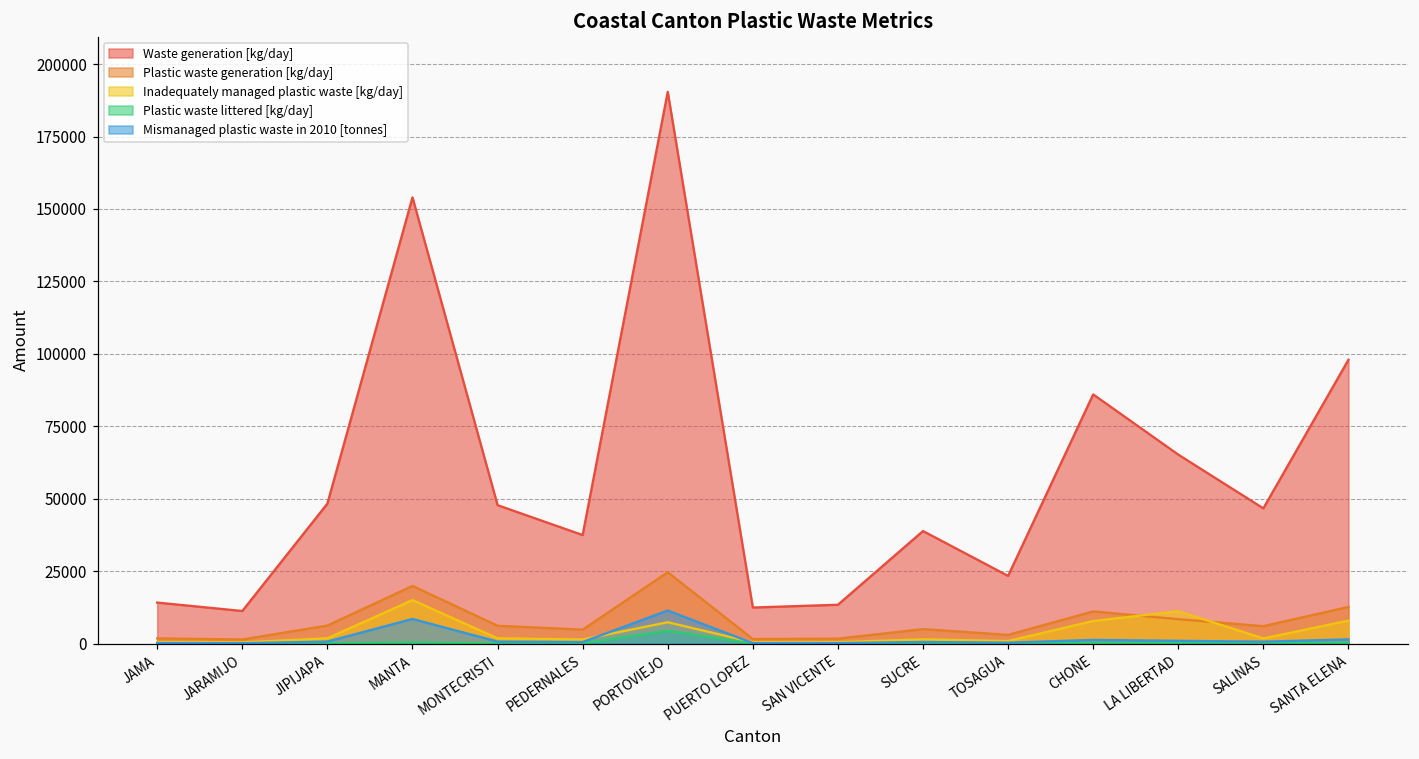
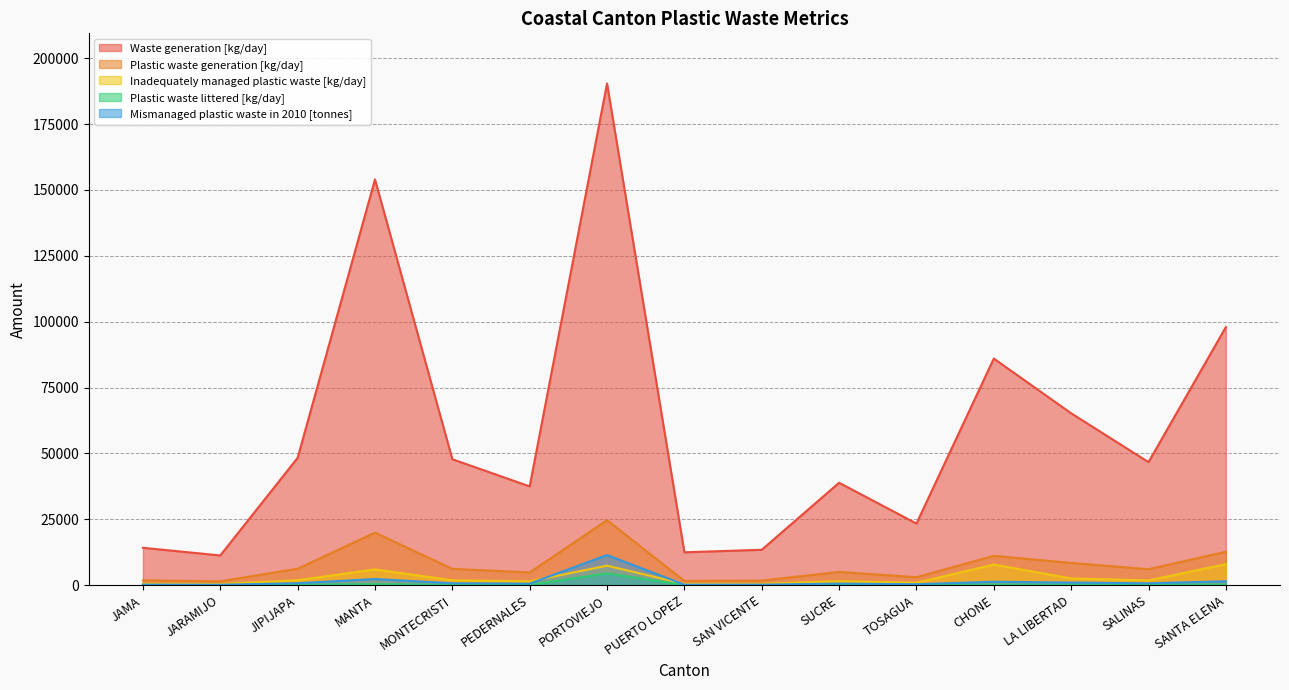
Inadequately managed plastic waste [kg/day], MANTA: 15000 -> 6000
Mismanaged plastic waste in 2010 [tonnes], MANTA: 9000 -> 2000
Inadequately managed plastic waste [kg/day], LA LIBERTAD: 11000 -> 3000
